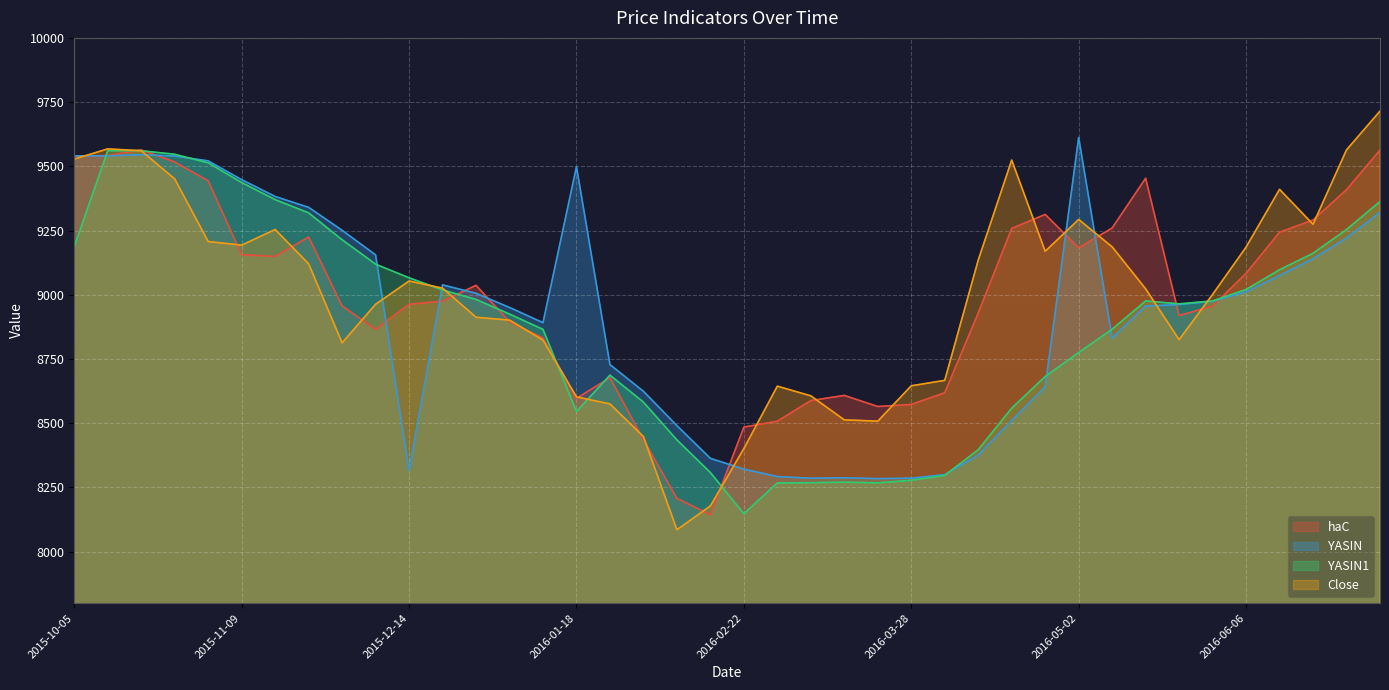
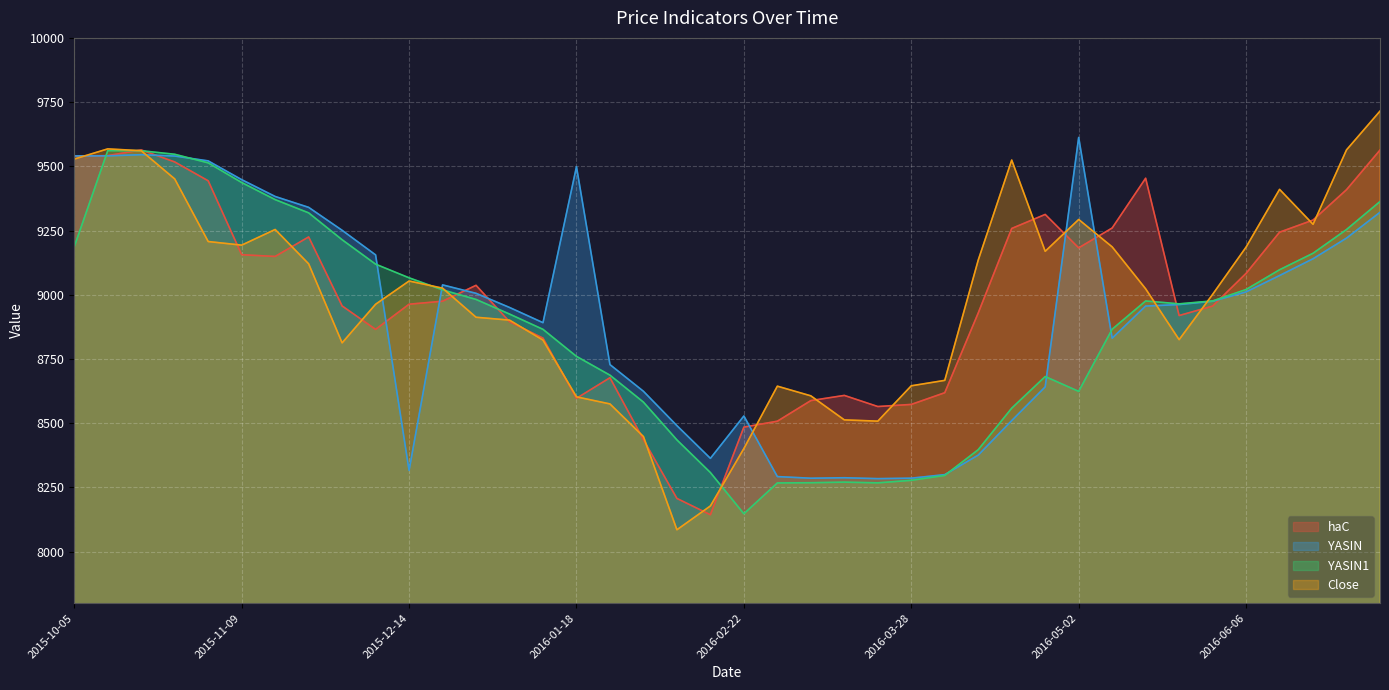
YASIN1, 2016-01-18: 8550 -> 8760
YASIN, 2016-02-22: 8320 -> 8530
YASIN1, 2016-05-02: 8780 -> 8620
